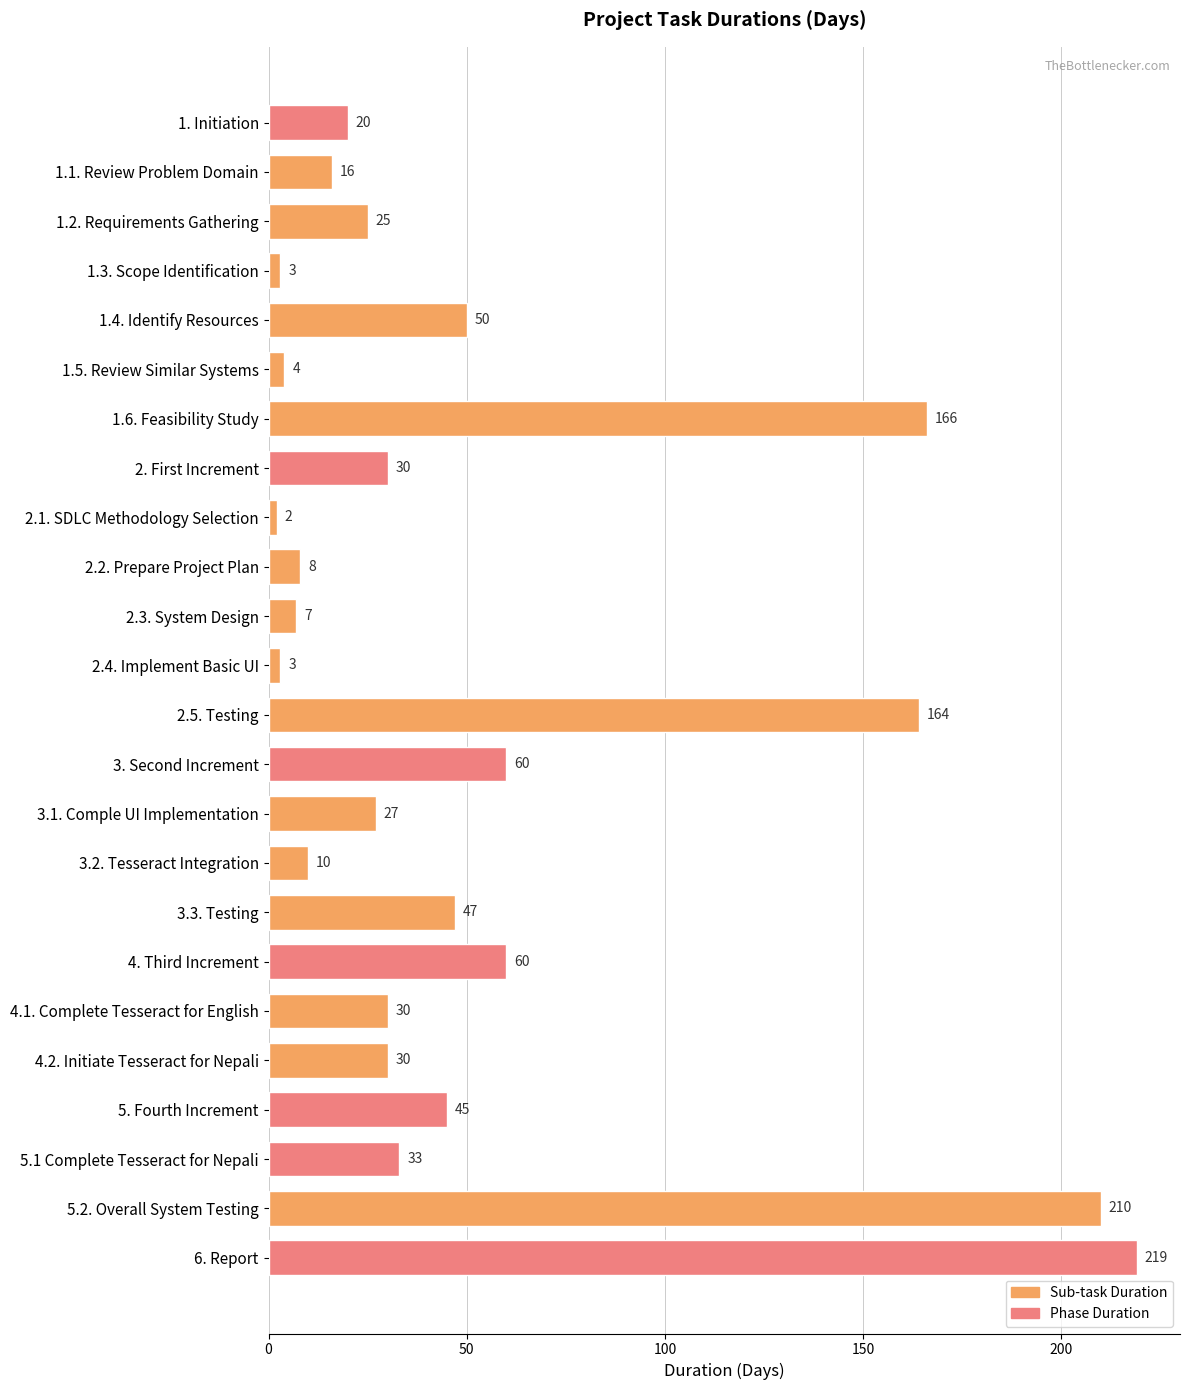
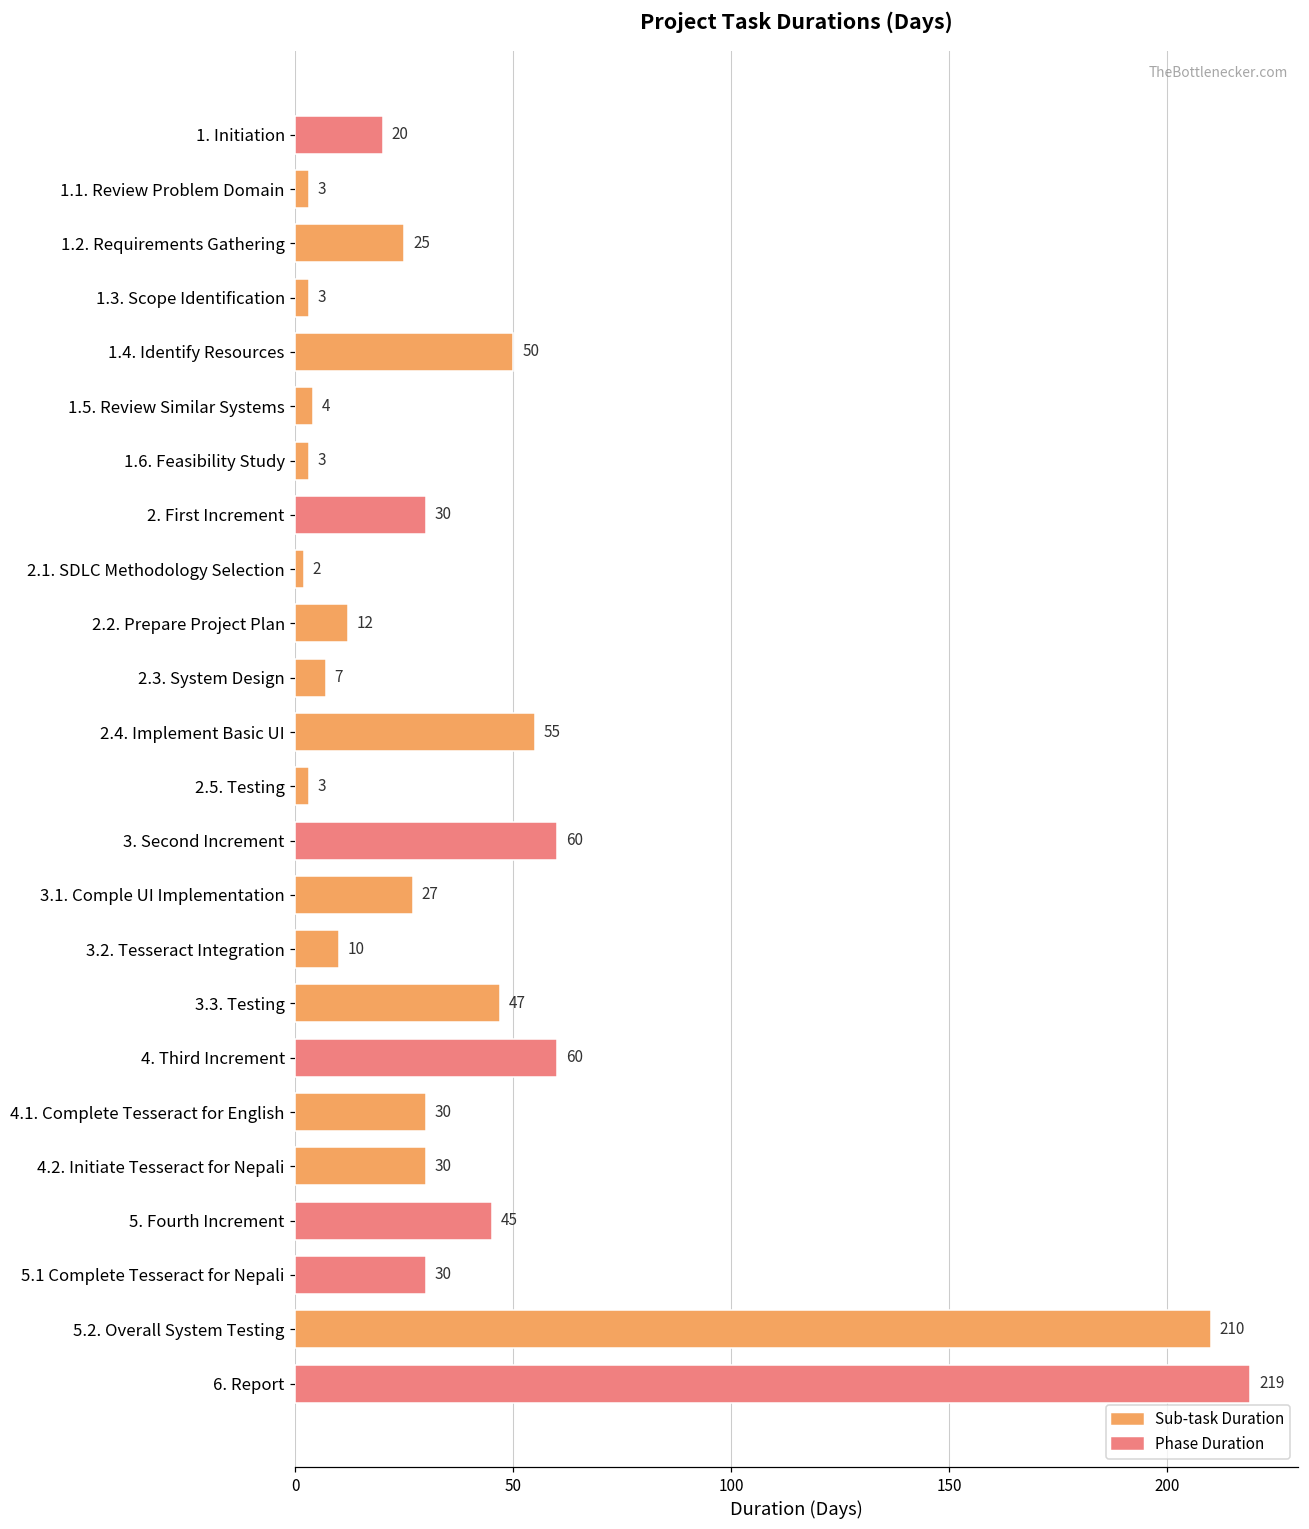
1.1. Review Problem Domain: 16 -> 3
1.6. Feasibility Study: 166 -> 3
2.2. Prepare Project Plan: 8 -> 12
2.4. Implement Basic UI: 3 -> 55
2.5. Testing: 164 -> 3
5.1 Complete Tesseract for Nepali: 33 -> 30
